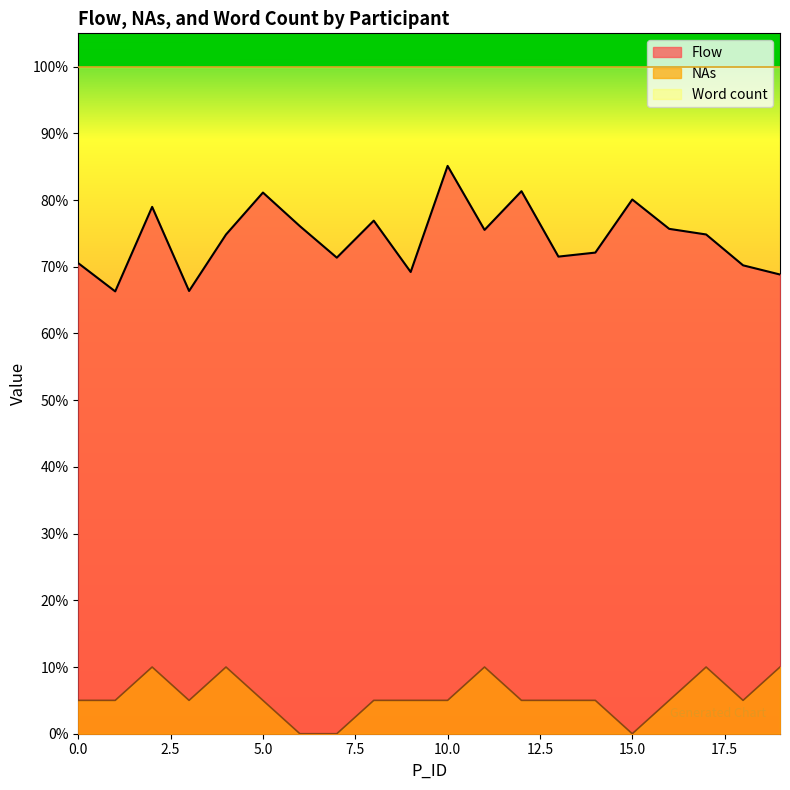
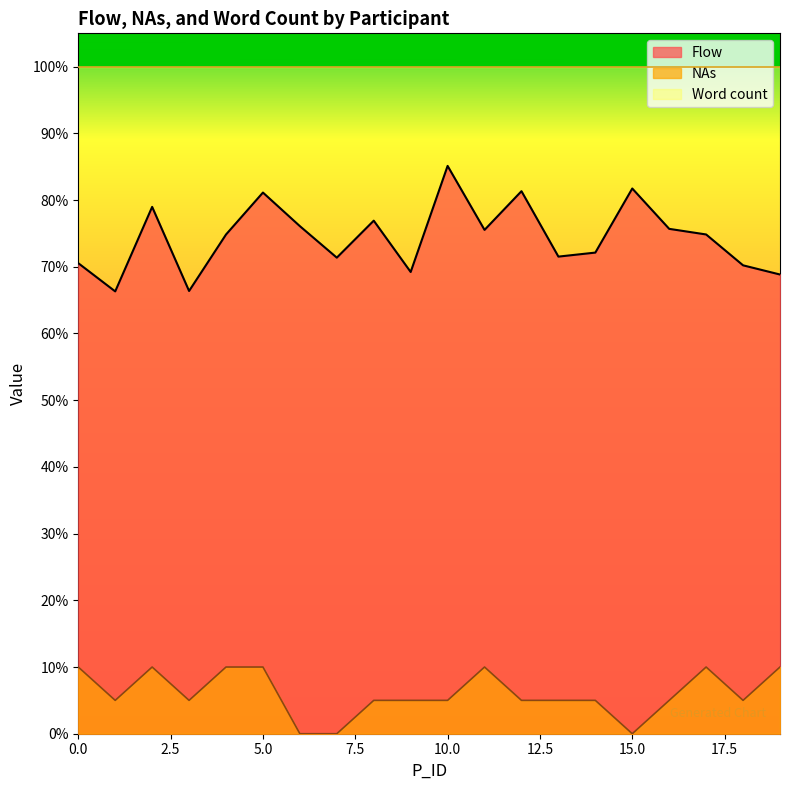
NAs, 0.0: 5% -> 10%
NAs, 5.0: 5% -> 10%
Flow, 15.0: 80% -> 82%
